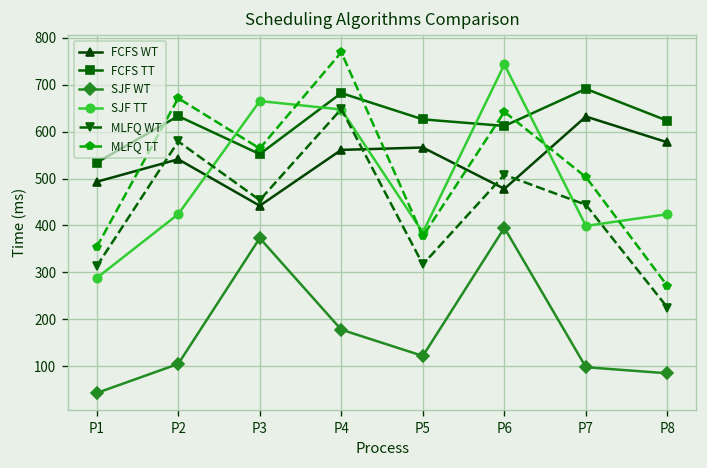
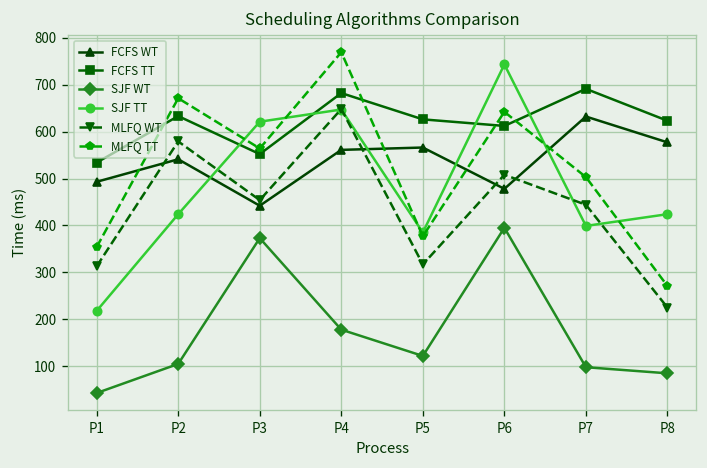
SJF TT, P1: 290 -> 220
SJF TT, P3: 670 -> 620
